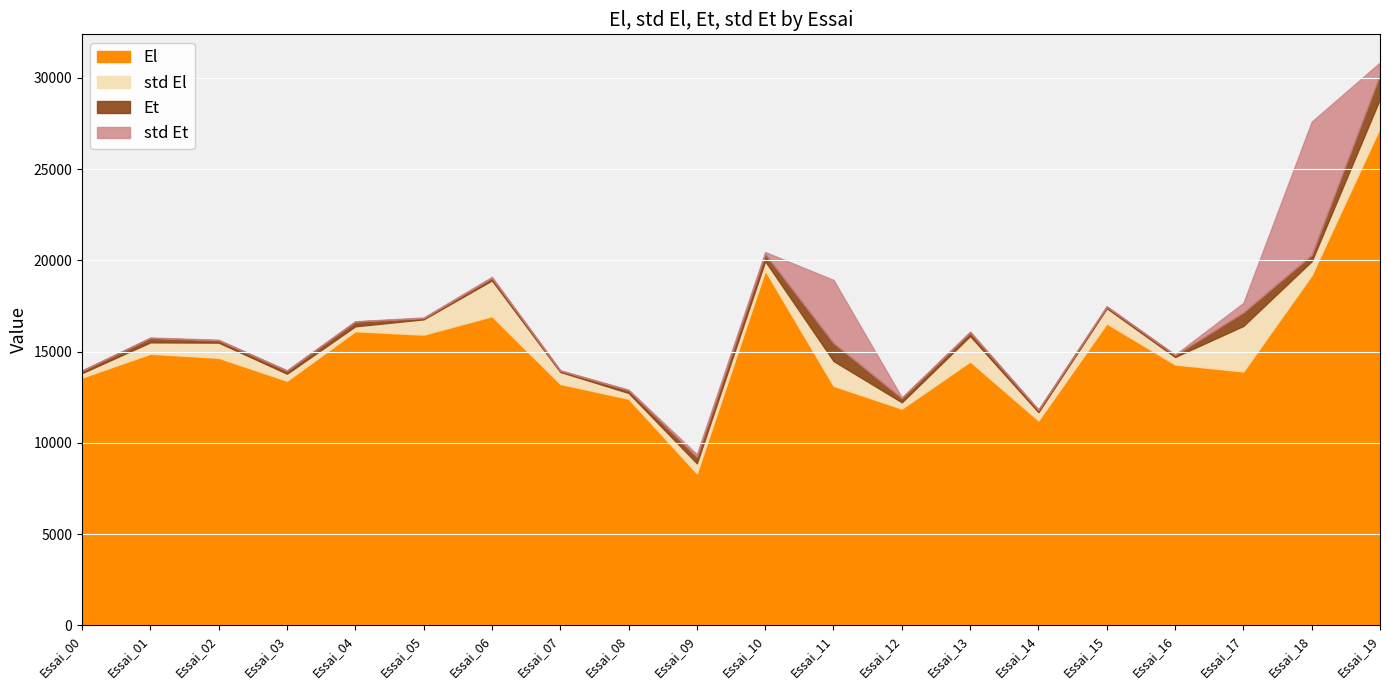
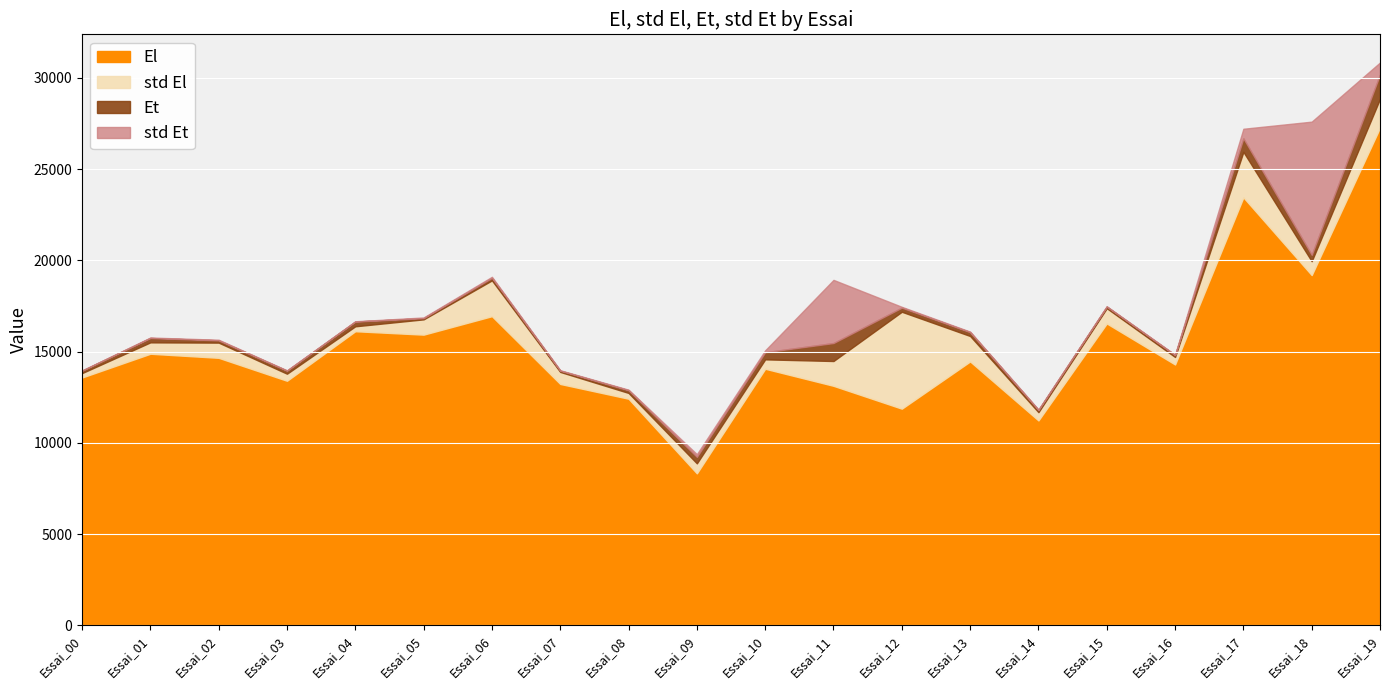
El, Essai_10: 19400 -> 14100
std El, Essai_12: 300 -> 5300
El, Essai_17: 13900 -> 23500
